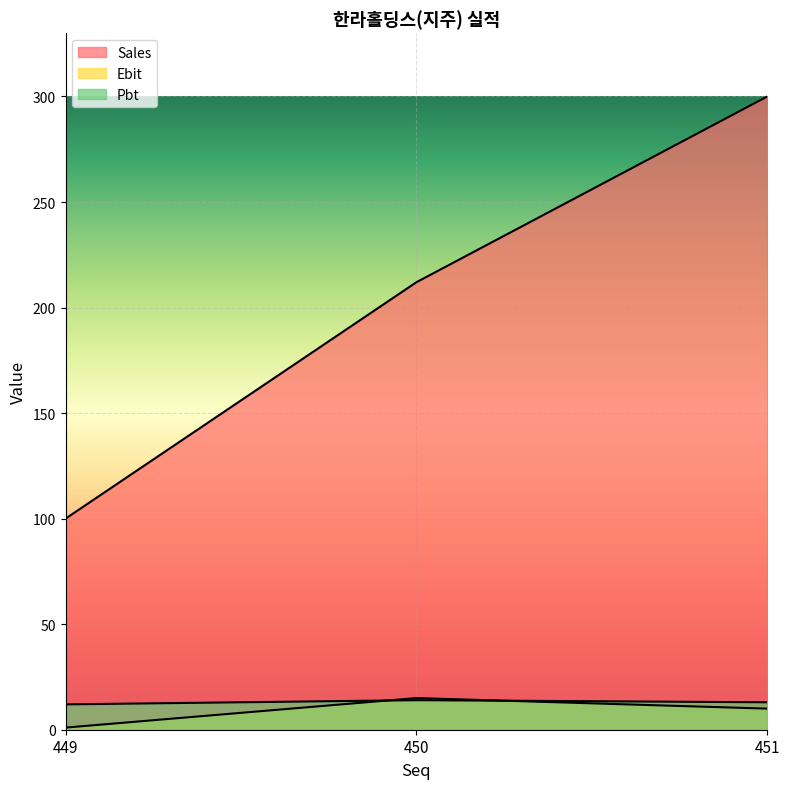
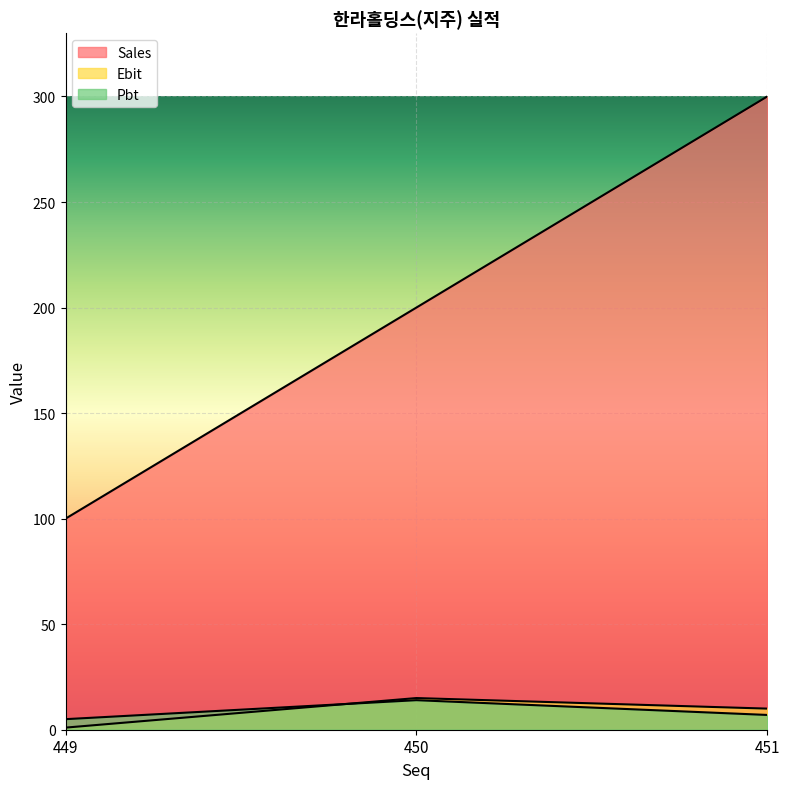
Pbt, 449: 12 -> 5
Sales, 450: 212 -> 200
Pbt, 451: 13 -> 7
